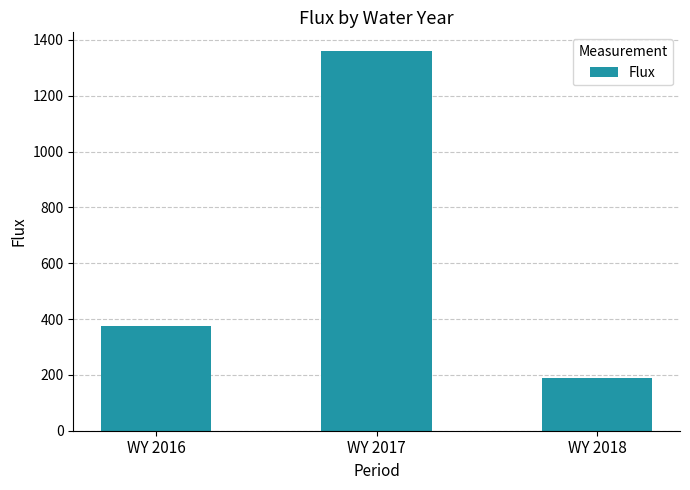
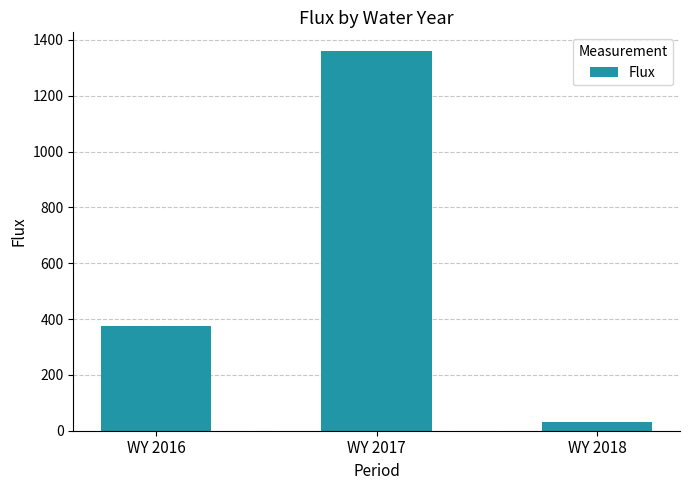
WY 2018: 190 -> 30
